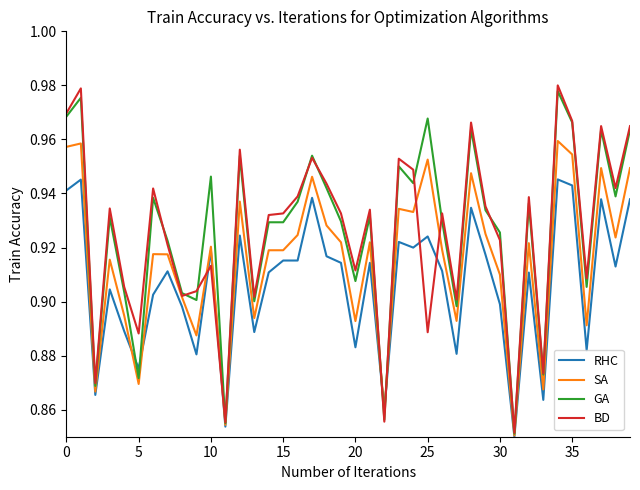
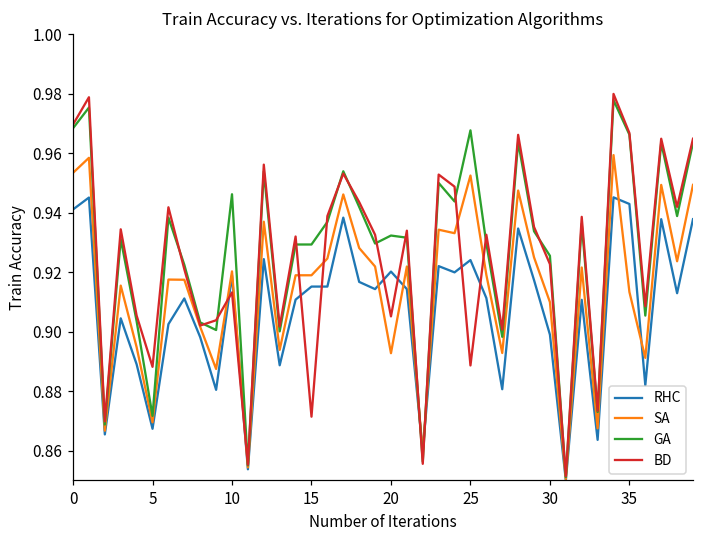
SA, 0: 0.957 -> 0.953
RHC, 5: 0.875 -> 0.867
BD, 15: 0.933 -> 0.871
RHC, 20: 0.883 -> 0.920
GA, 20: 0.908 -> 0.932
BD, 20: 0.912 -> 0.905
SA, 35: 0.954 -> 0.913
